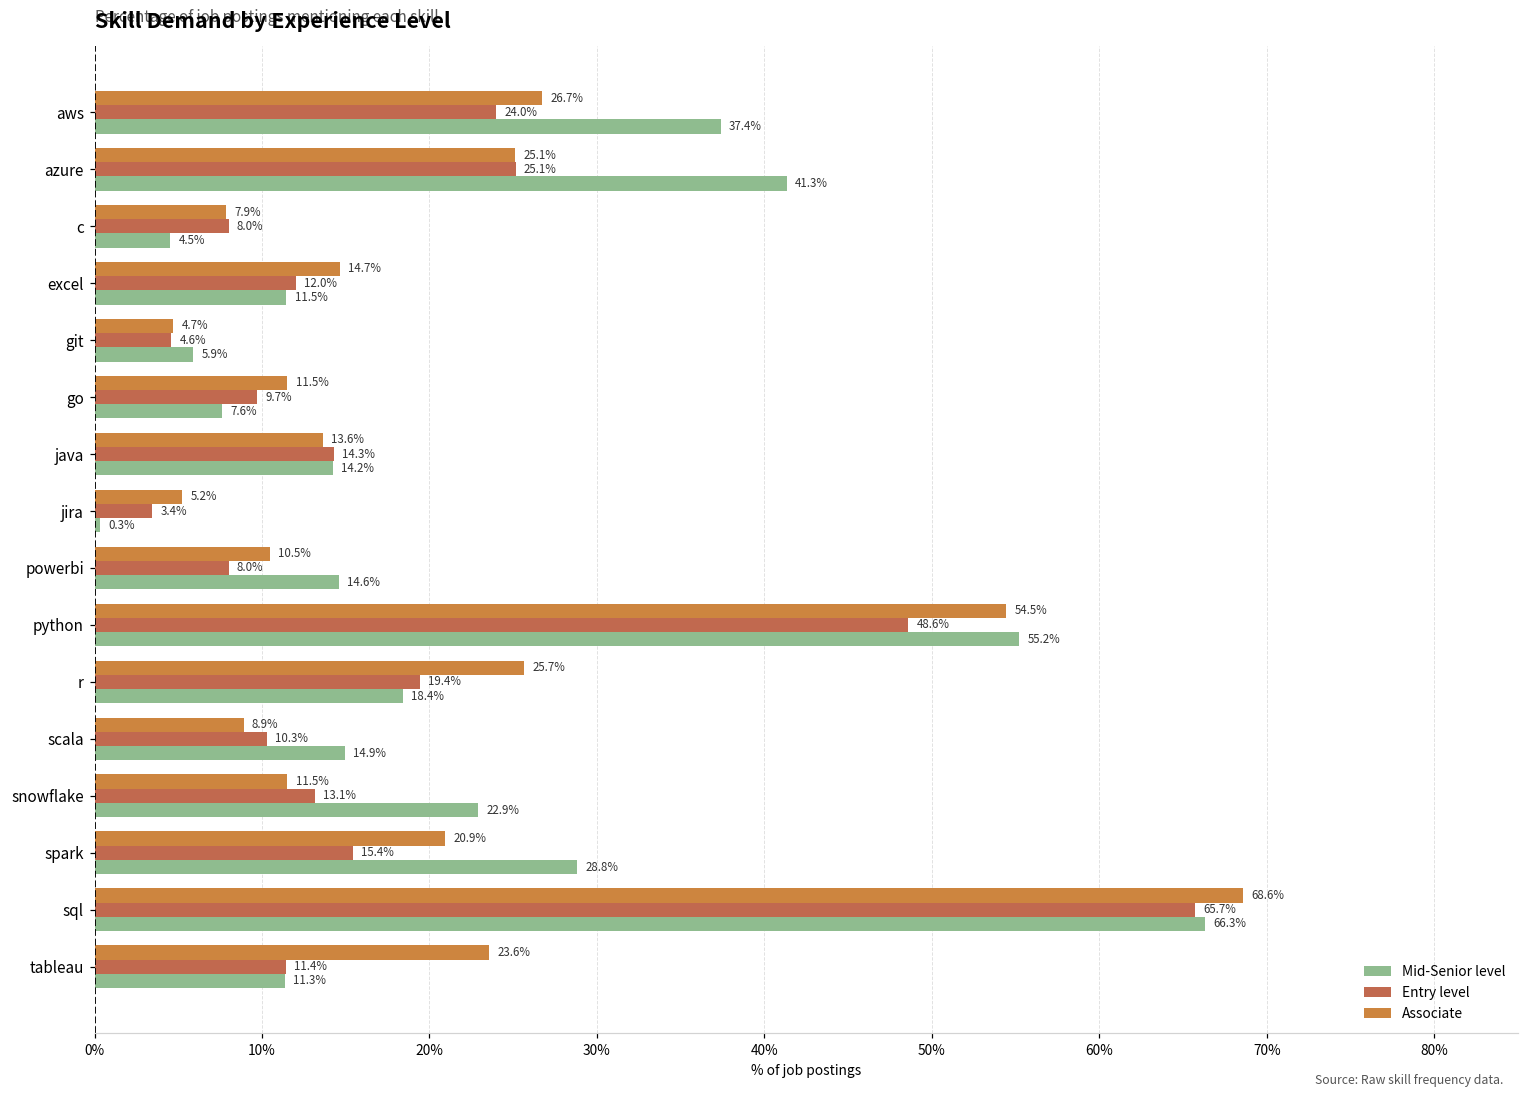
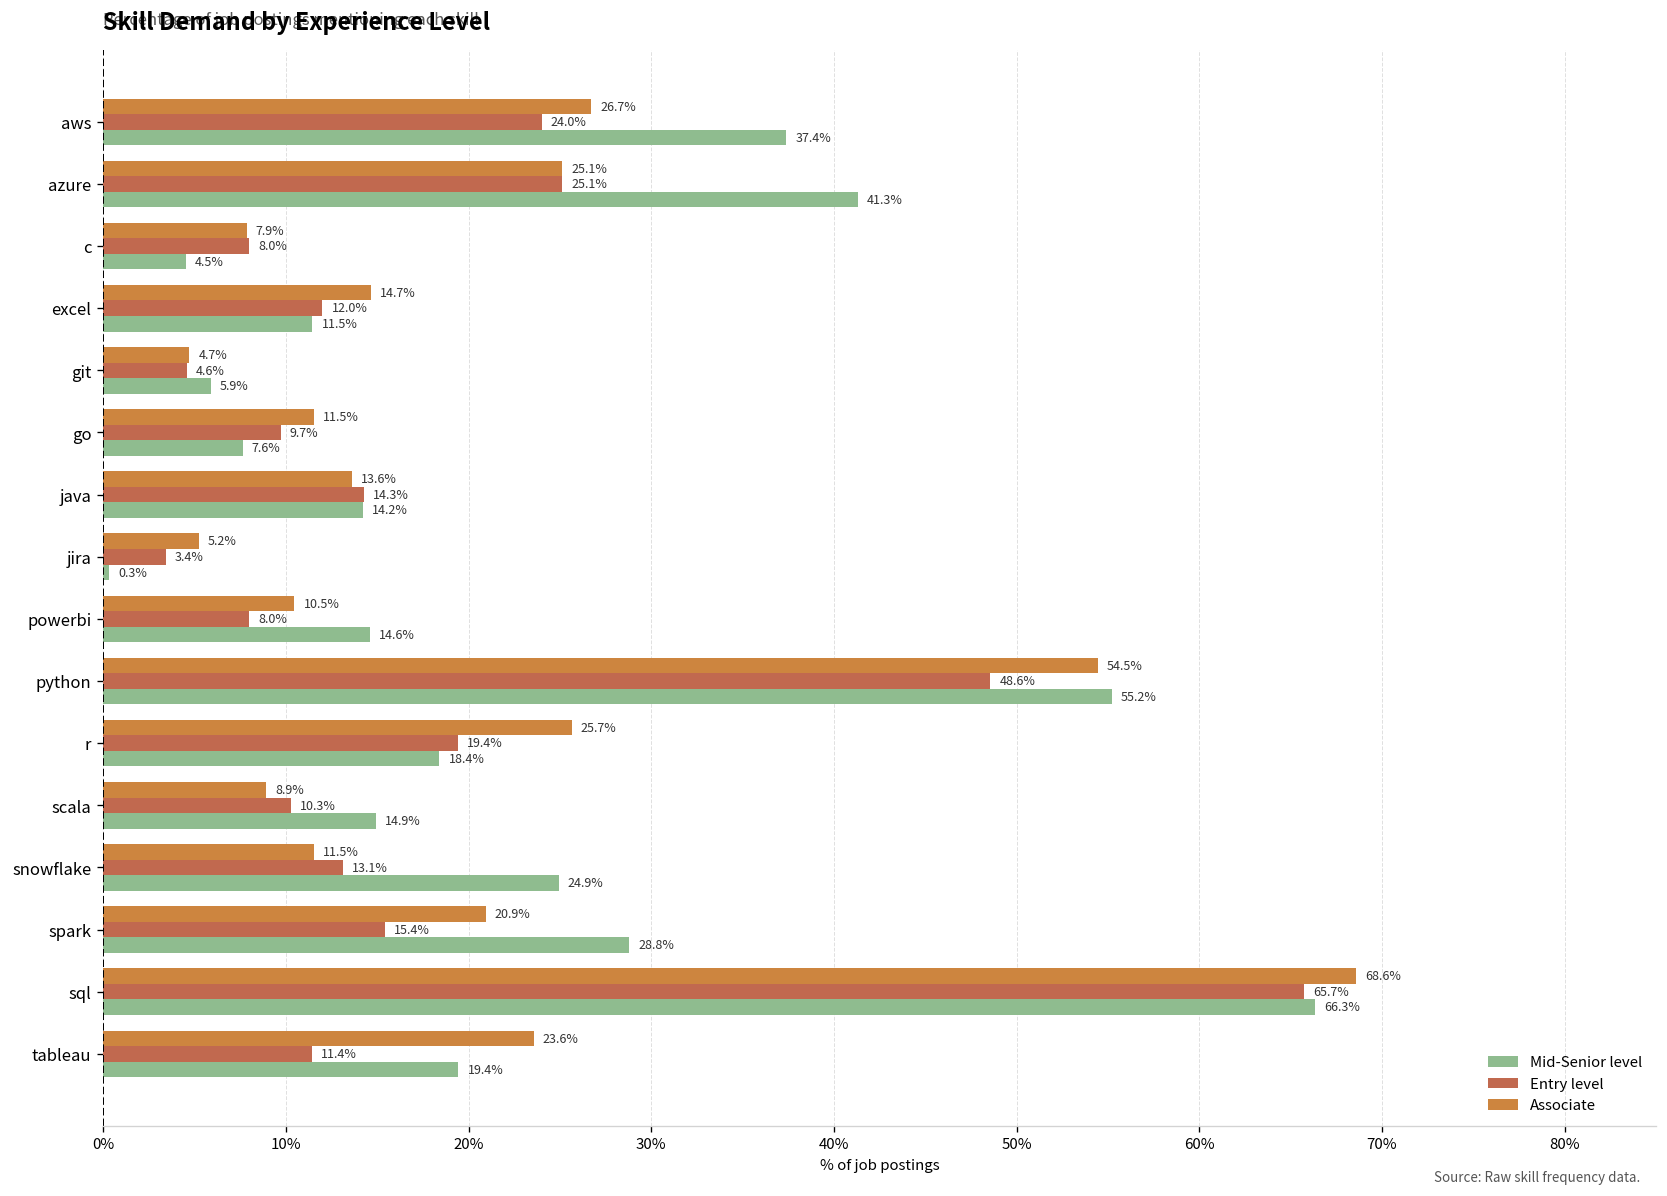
Mid-Senior level, snowflake: 22.9% -> 24.9%
Mid-Senior level, tableau: 11.3% -> 19.4%
